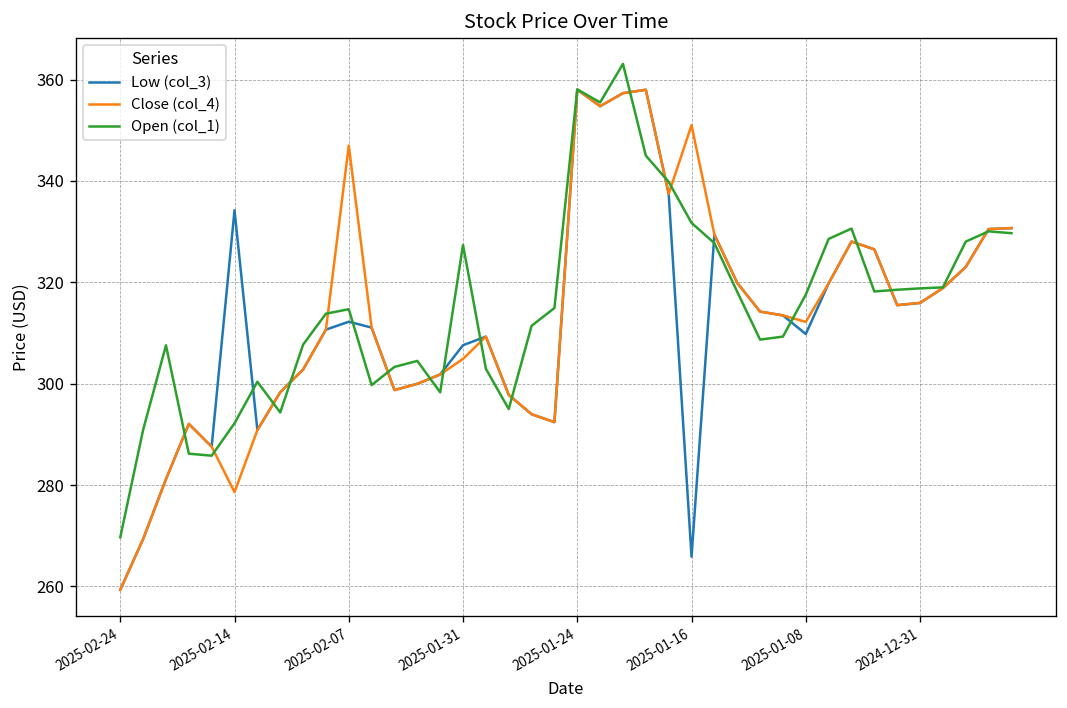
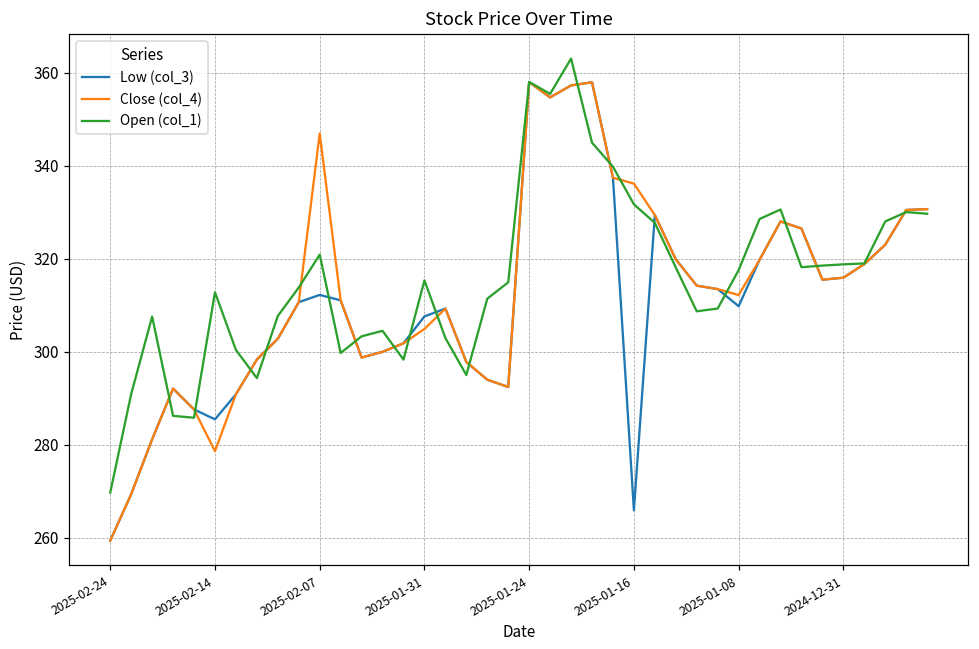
Low (col_3), 2025-02-14: 334 -> 285
Open (col_1), 2025-02-14: 292 -> 313
Open (col_1), 2025-02-07: 315 -> 321
Open (col_1), 2025-01-31: 327 -> 315
Close (col_4), 2025-01-16: 351 -> 336
